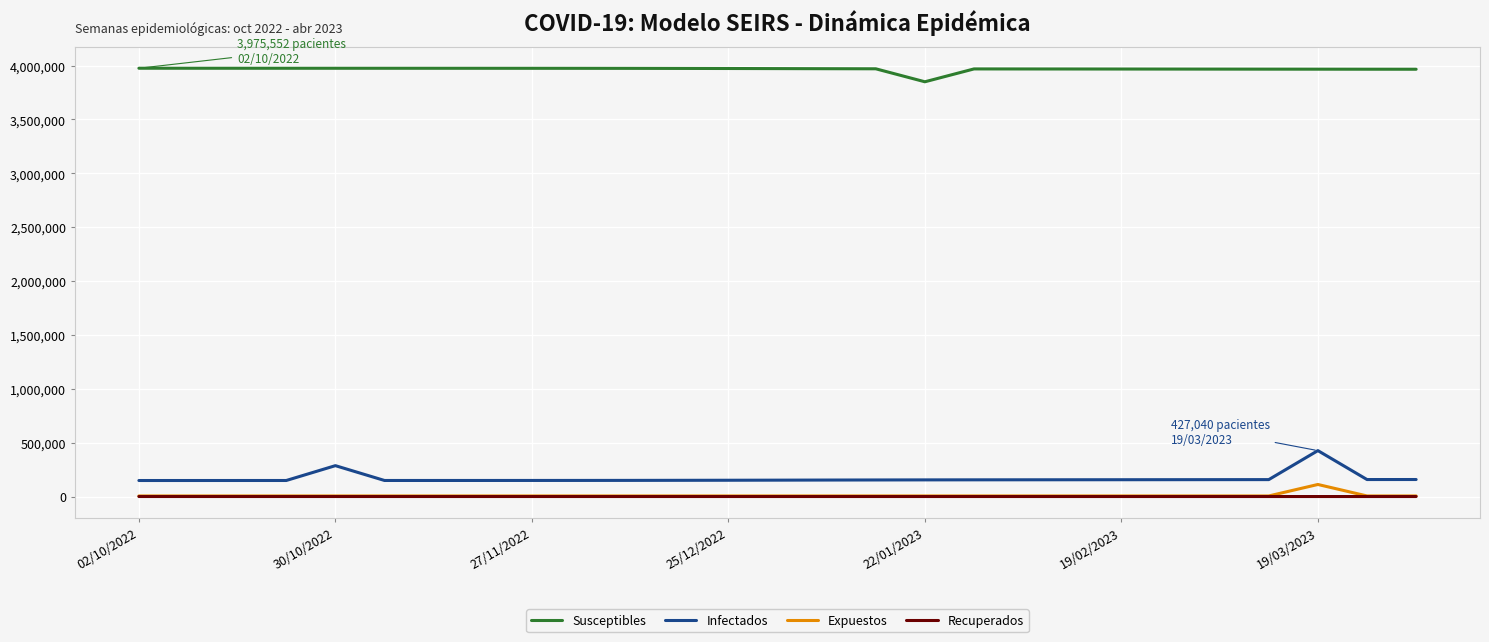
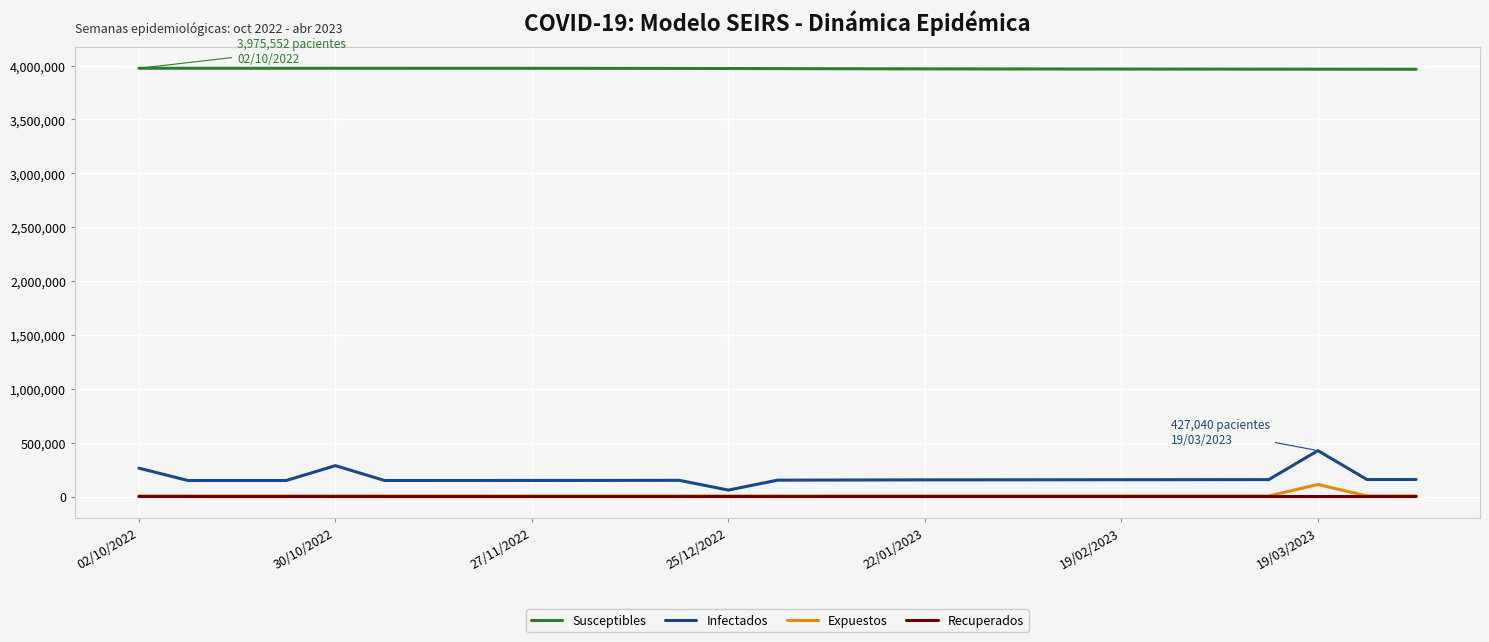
Infectados, 02/10/2022: 150,000 -> 260,000
Infectados, 25/12/2022: 150,000 -> 60,000
Susceptibles, 22/01/2023: 3,850,000 -> 3,970,000
